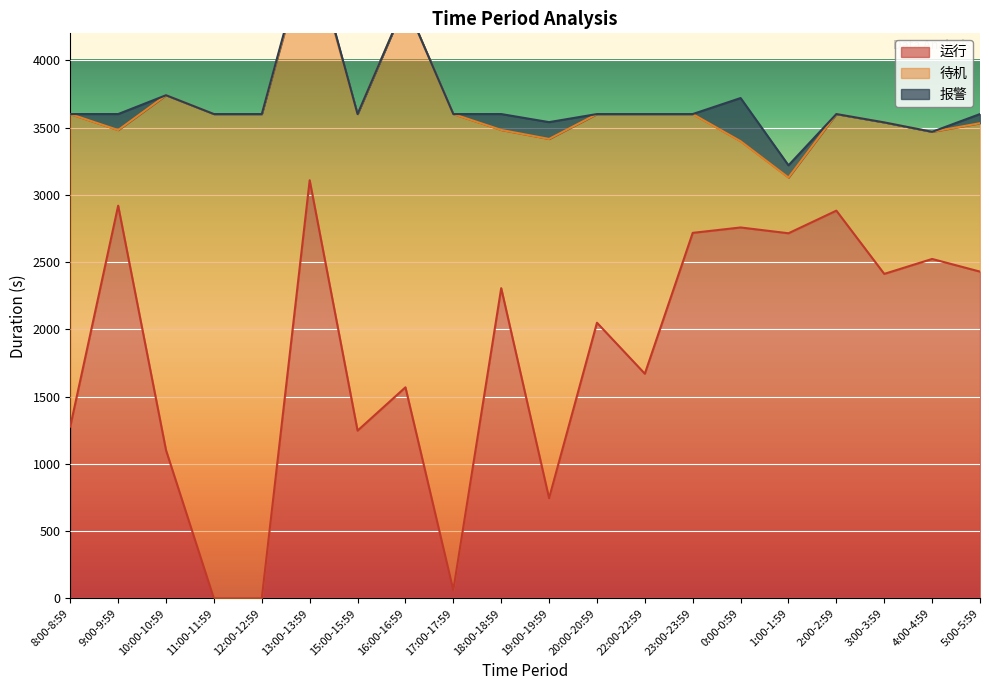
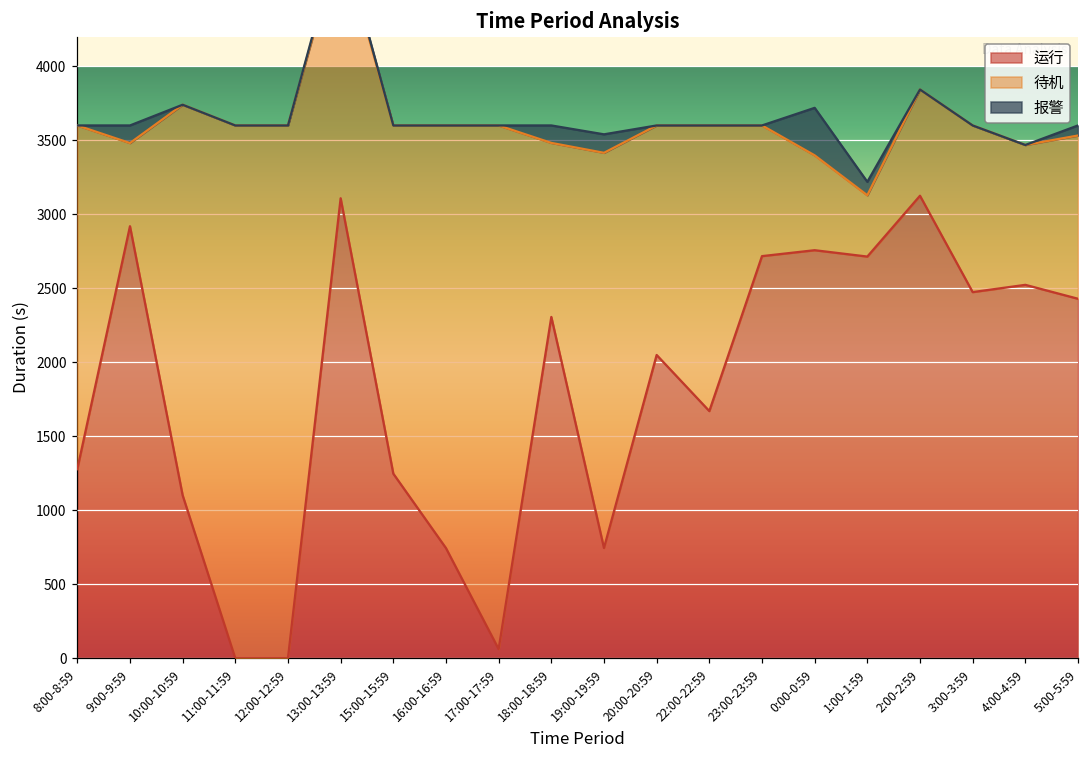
运行, 16:00-16:59: 1570 -> 740
运行, 2:00-2:59: 2880 -> 3130
运行, 3:00-3:59: 2410 -> 2470
